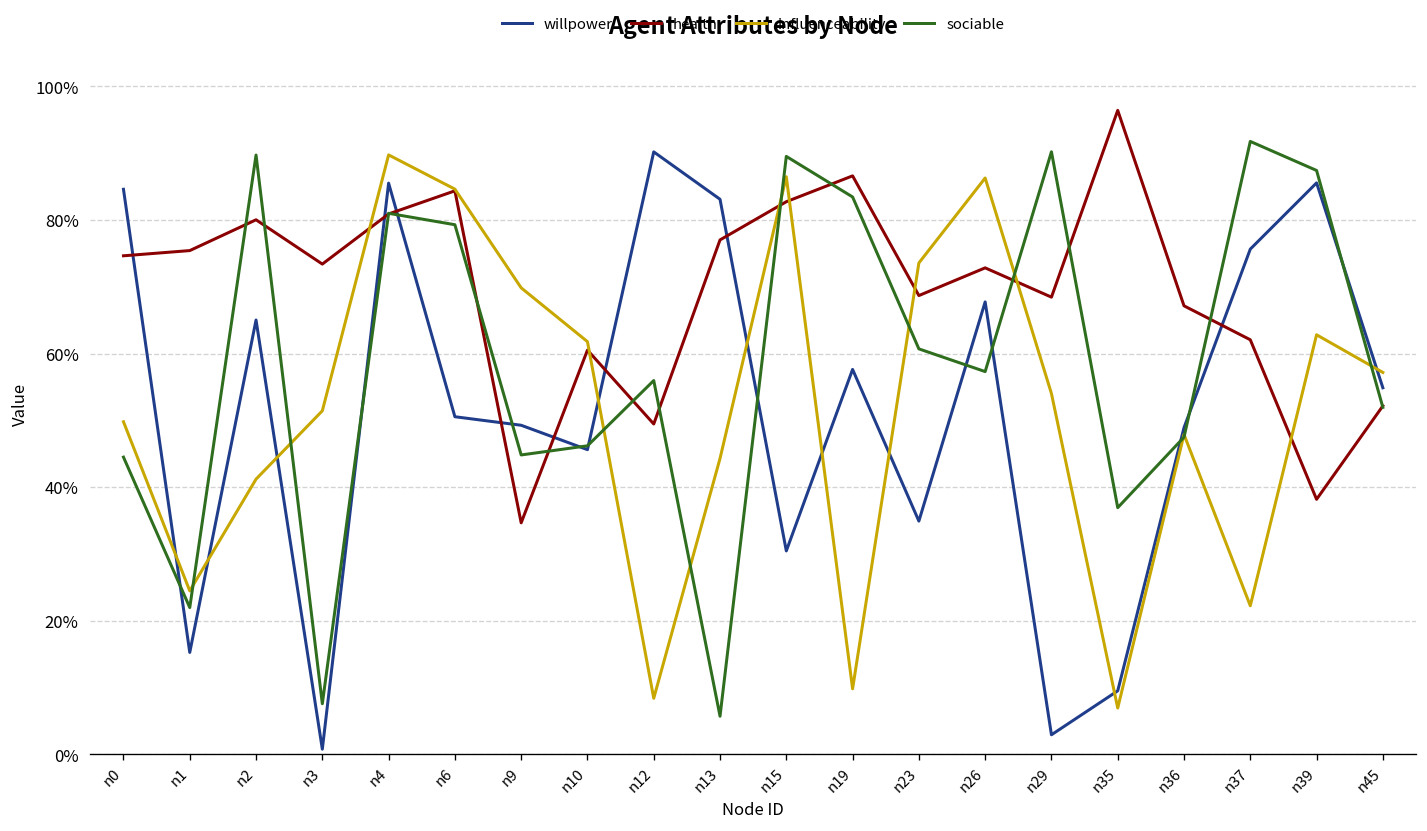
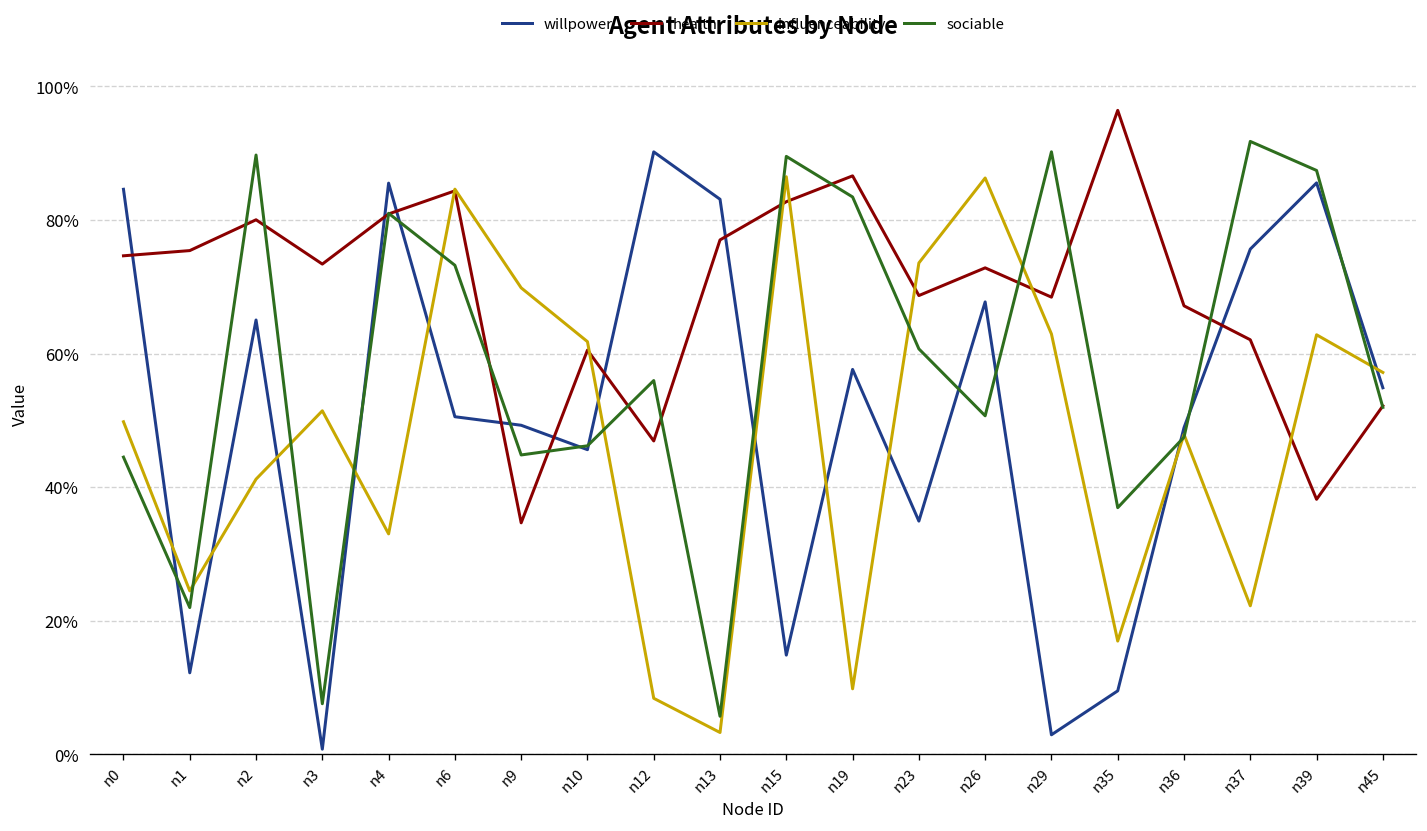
willpower, n1: 15% -> 12%
influenceability, n4: 90% -> 33%
sociable, n6: 79% -> 73%
health, n12: 49% -> 47%
influenceability, n13: 44% -> 3%
willpower, n15: 30% -> 15%
sociable, n26: 57% -> 51%
influenceability, n29: 54% -> 63%
influenceability, n35: 7% -> 17%
